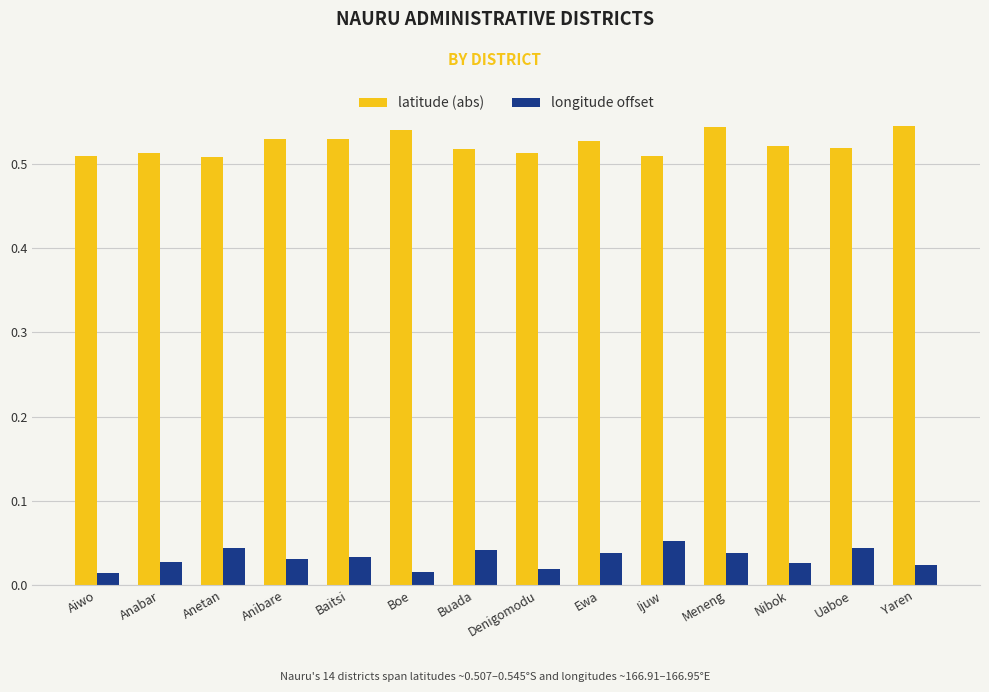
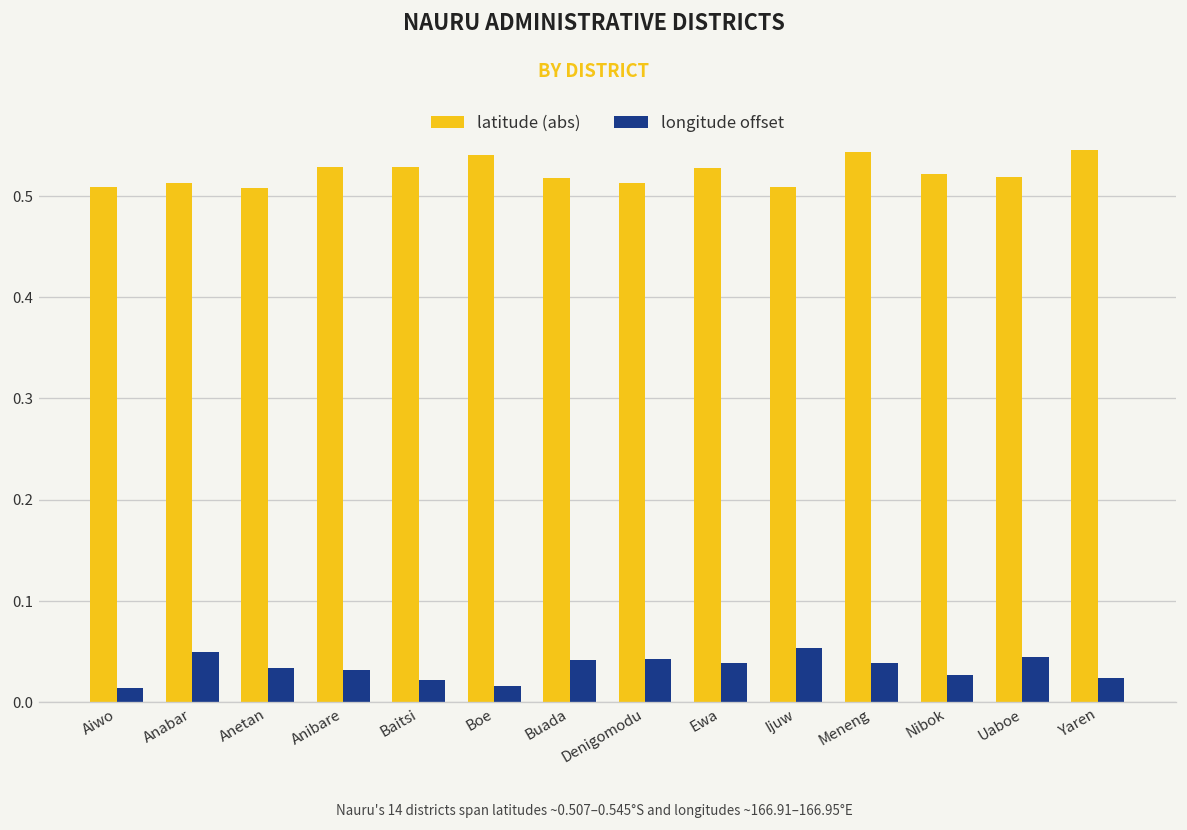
longitude offset, Anabar: 0.03 -> 0.05
longitude offset, Anetan: 0.04 -> 0.03
longitude offset, Baitsi: 0.03 -> 0.02
longitude offset, Denigomodu: 0.02 -> 0.04
